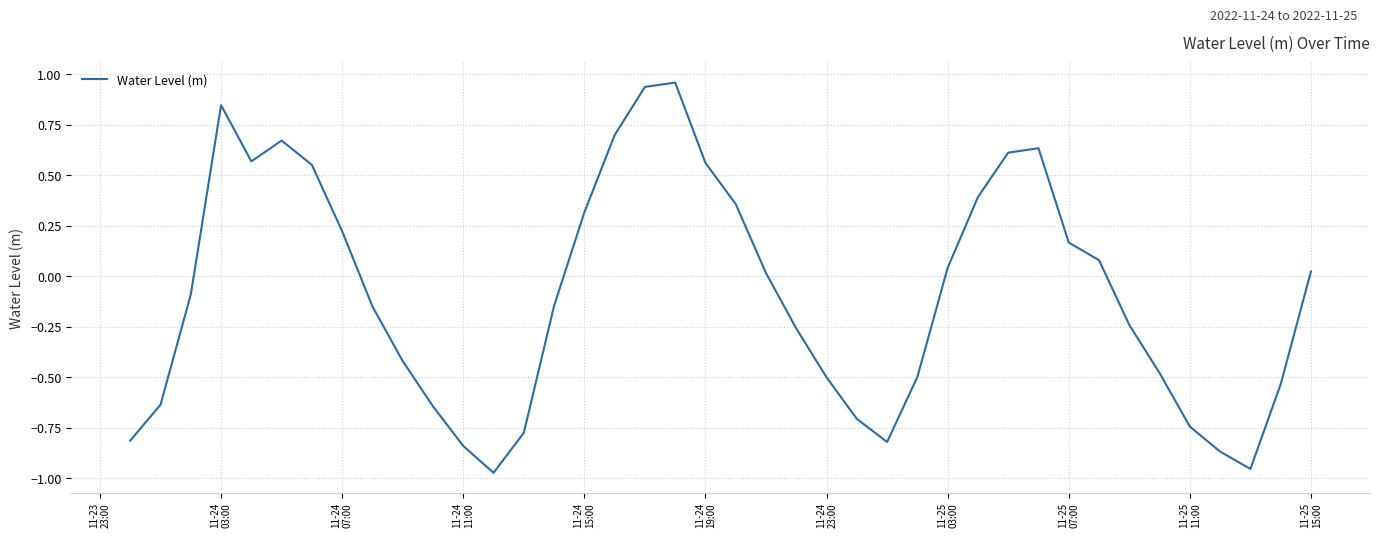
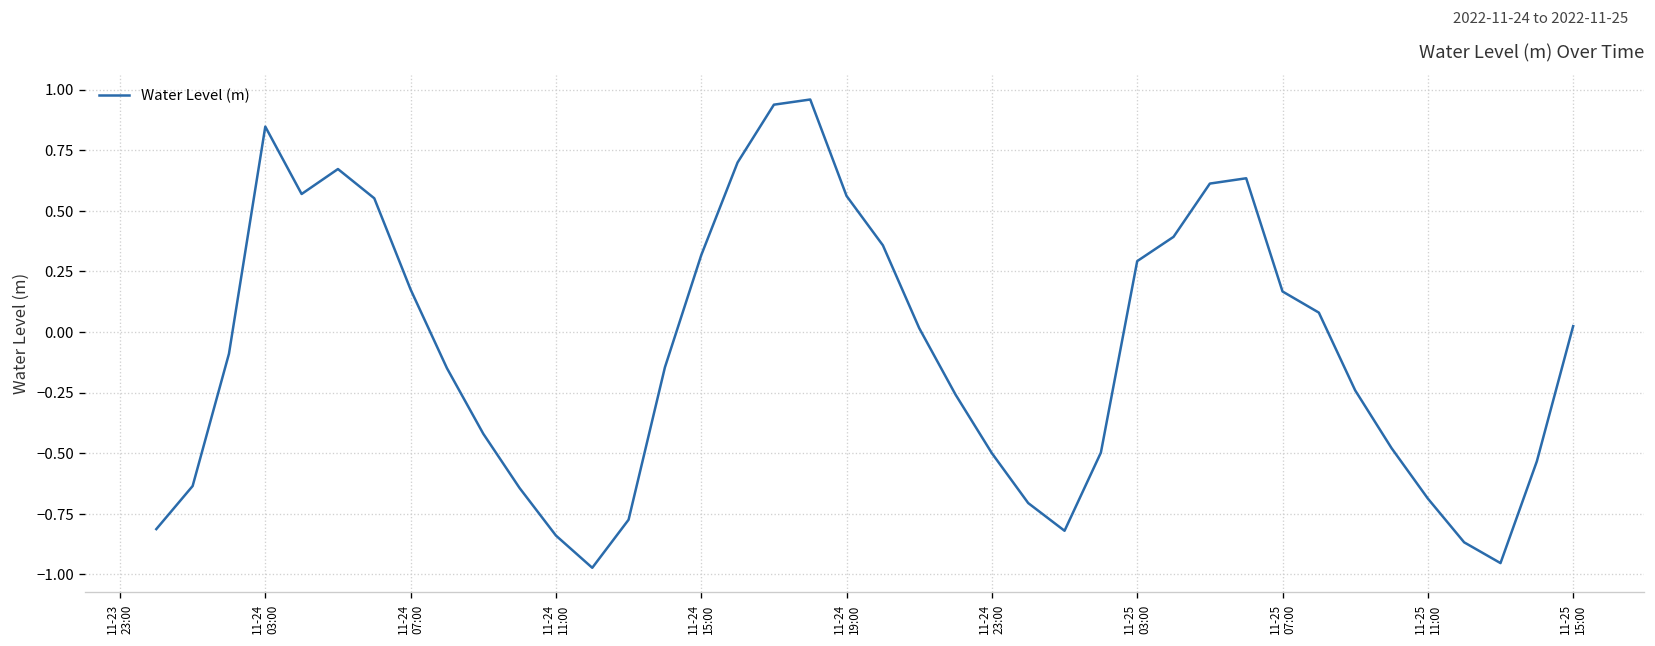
11-24 07:00: 0.22 -> 0.18
11-25 03:00: 0.04 -> 0.29
11-25 11:00: -0.74 -> -0.69
